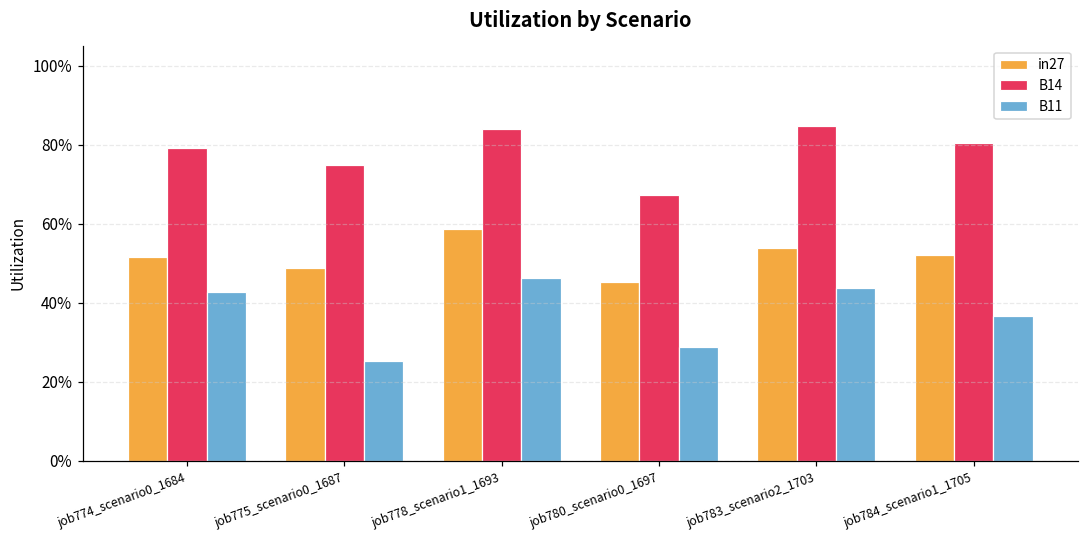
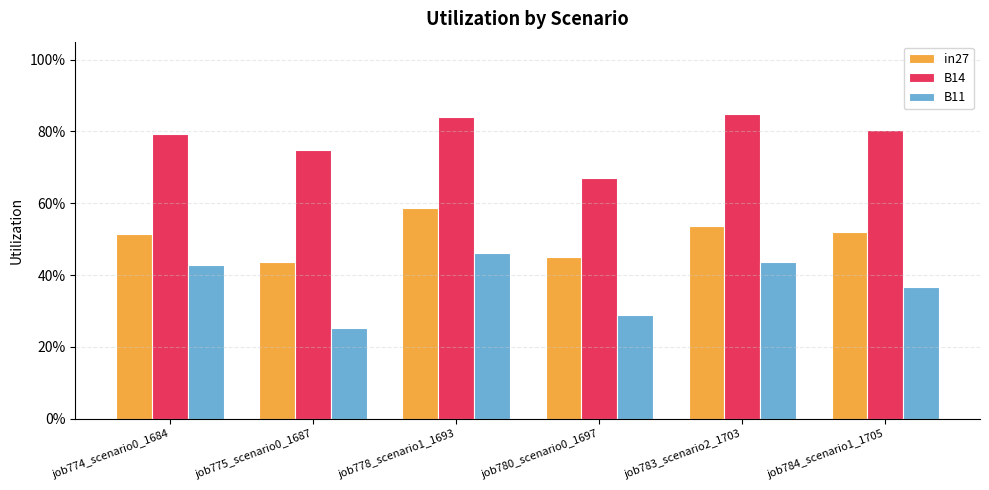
in27, job775_scenario0_1687: 49% -> 44%
